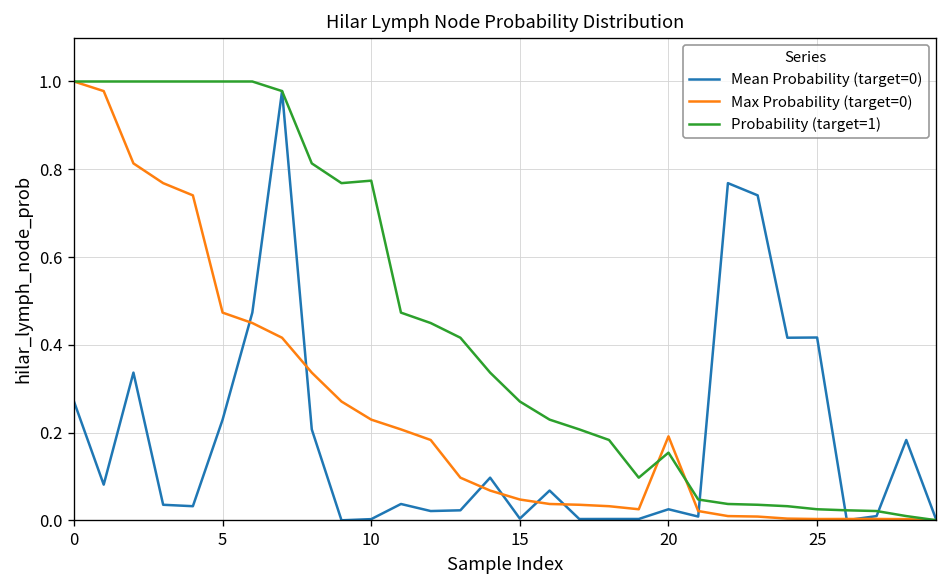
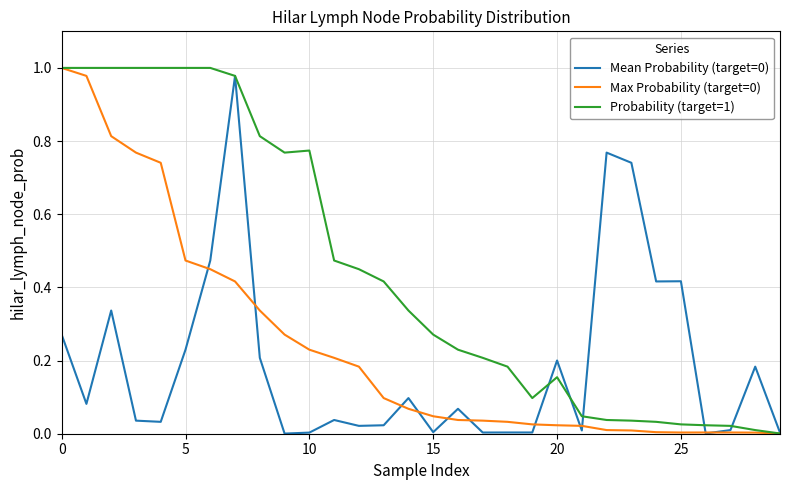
Mean Probability (target=0), 20: 0.03 -> 0.20
Max Probability (target=0), 20: 0.19 -> 0.02
